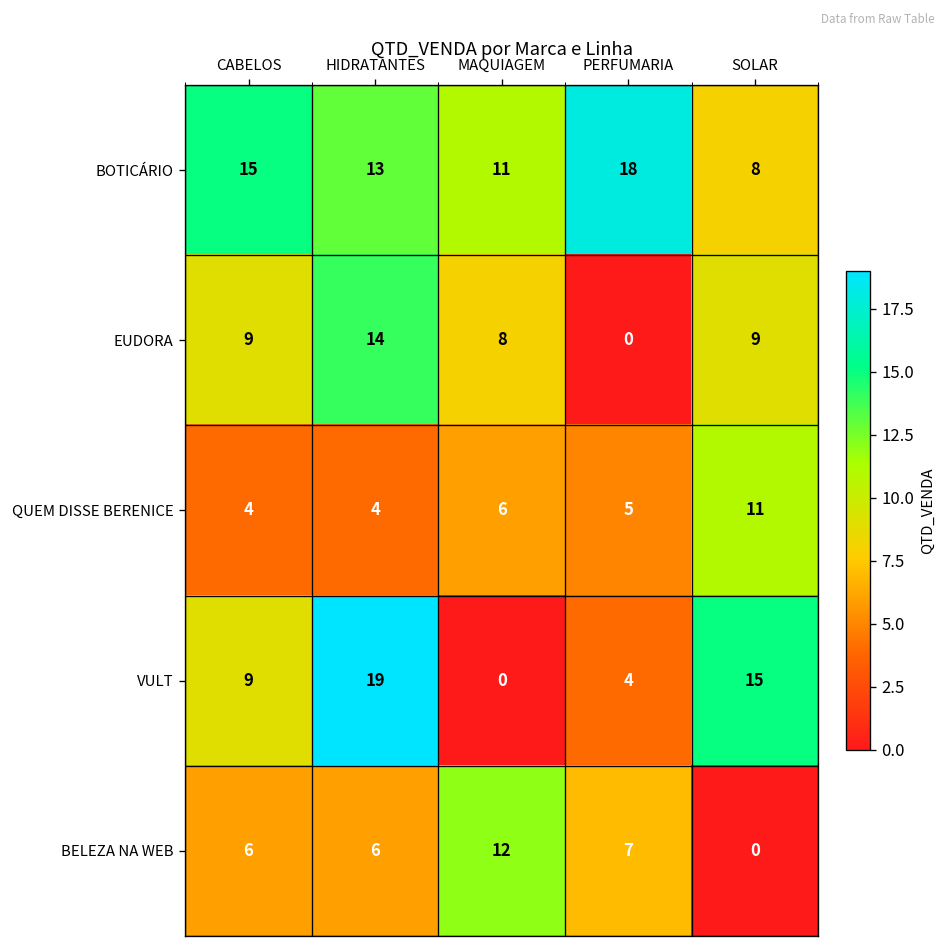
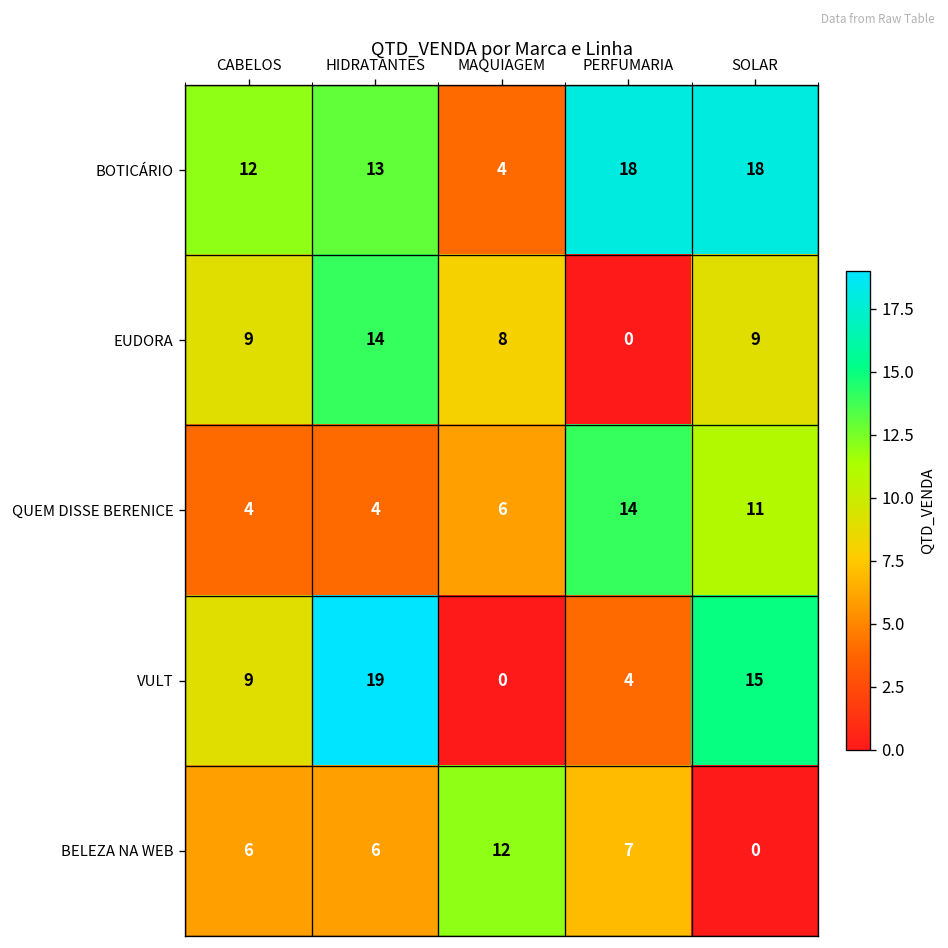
BOTICÁRIO, CABELOS: 15 -> 12
BOTICÁRIO, MAQUIAGEM: 11 -> 4
BOTICÁRIO, SOLAR: 8 -> 18
QUEM DISSE BERENICE, PERFUMARIA: 5 -> 14
